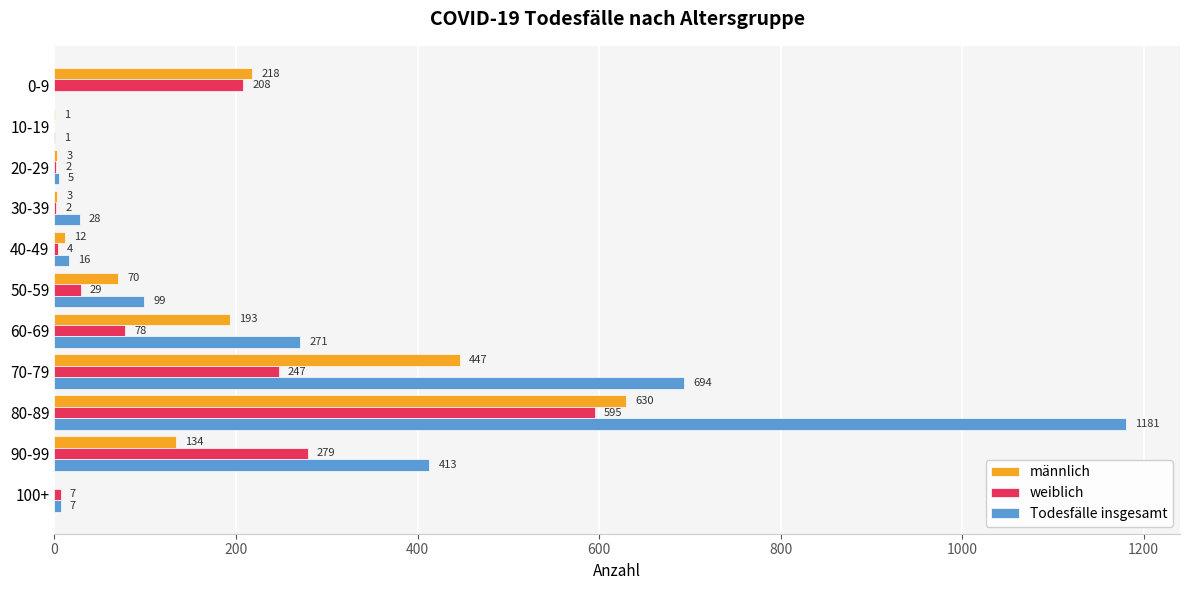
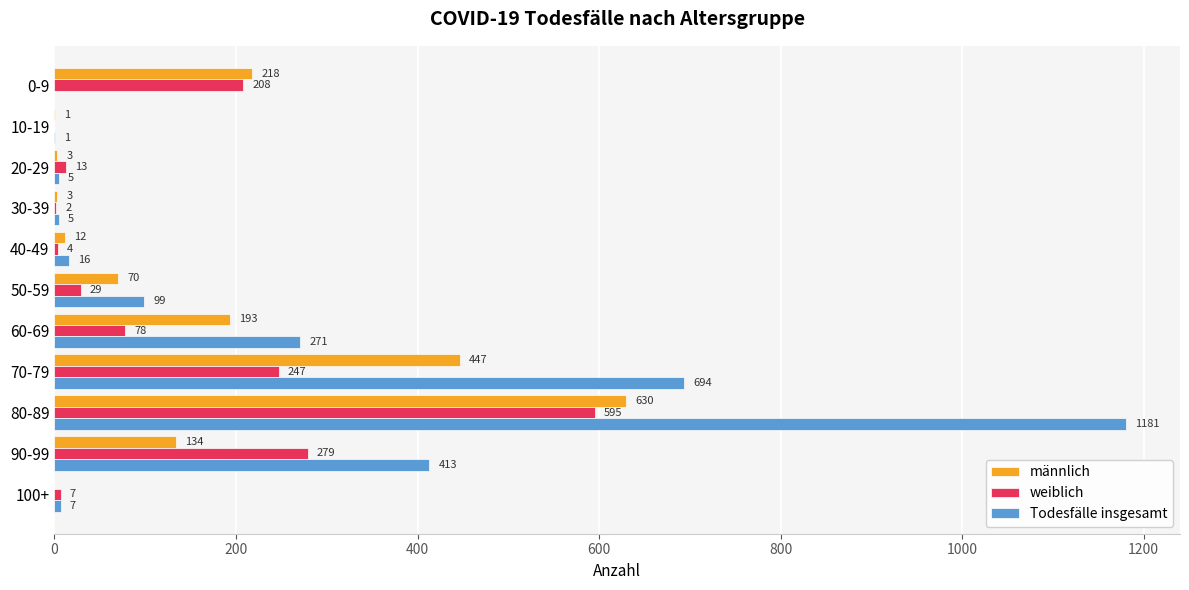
weiblich, 20-29: 2 -> 13
Todesfälle insgesamt, 30-39: 28 -> 5
